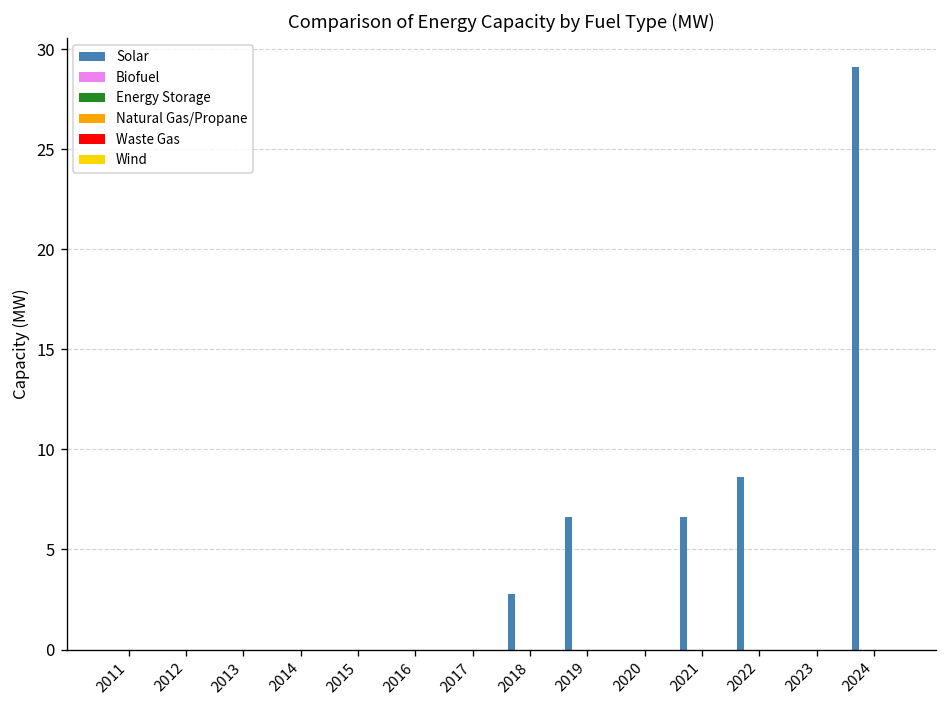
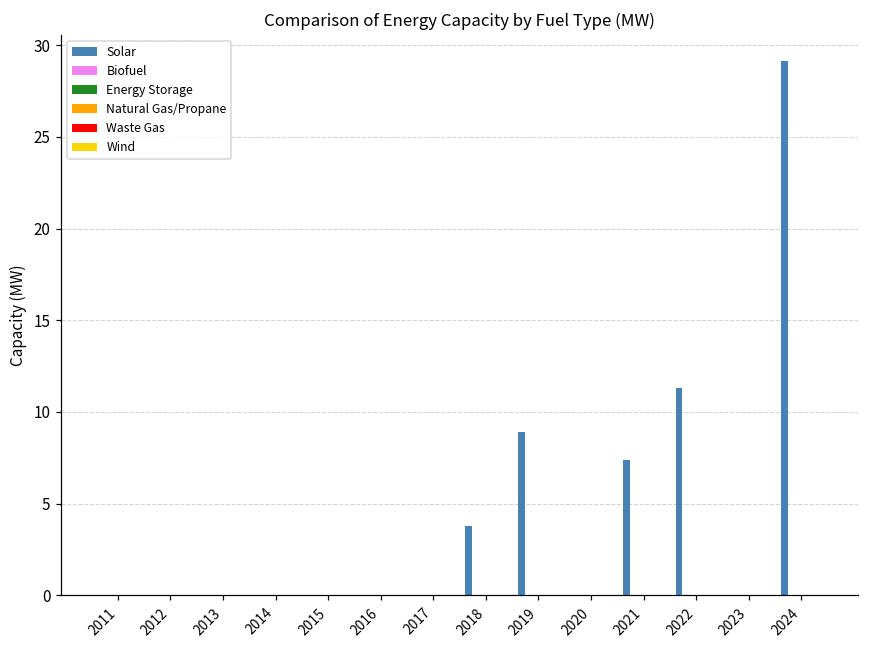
Solar, 2018: 2.8 -> 3.8
Solar, 2019: 6.6 -> 8.9
Solar, 2021: 6.6 -> 7.4
Solar, 2022: 8.6 -> 11.3
